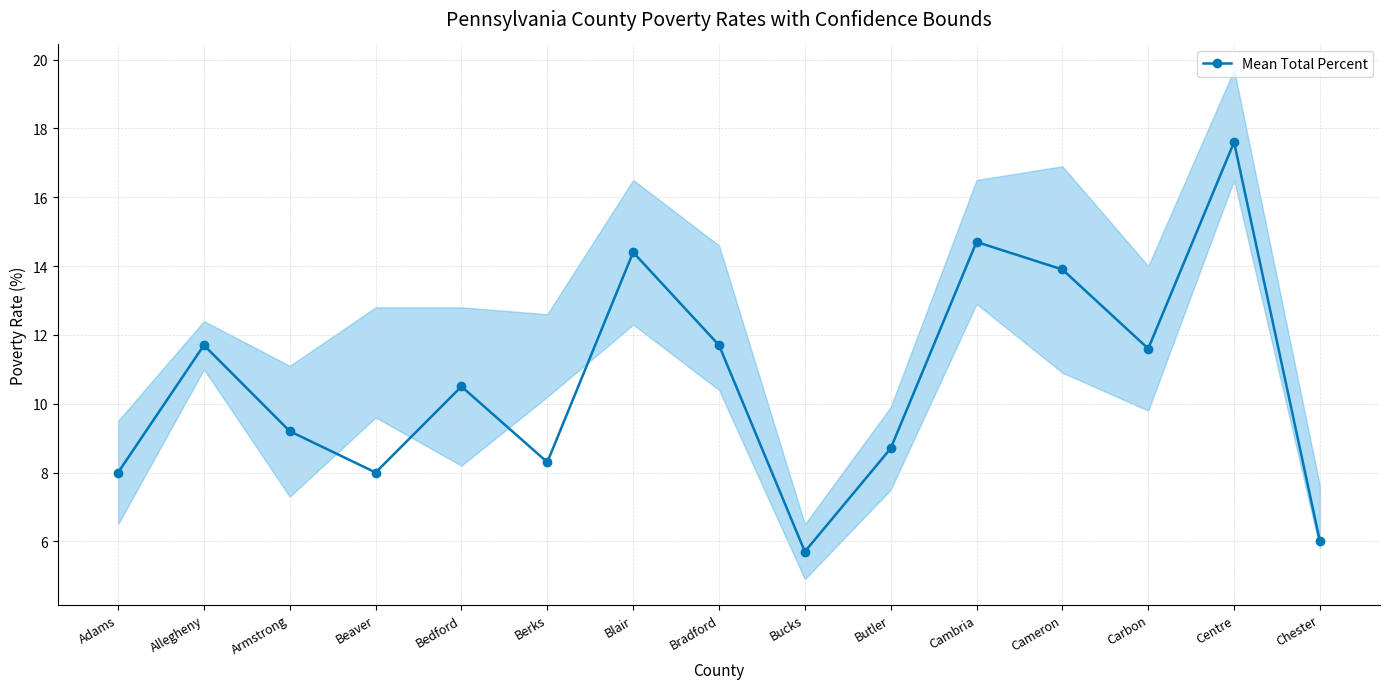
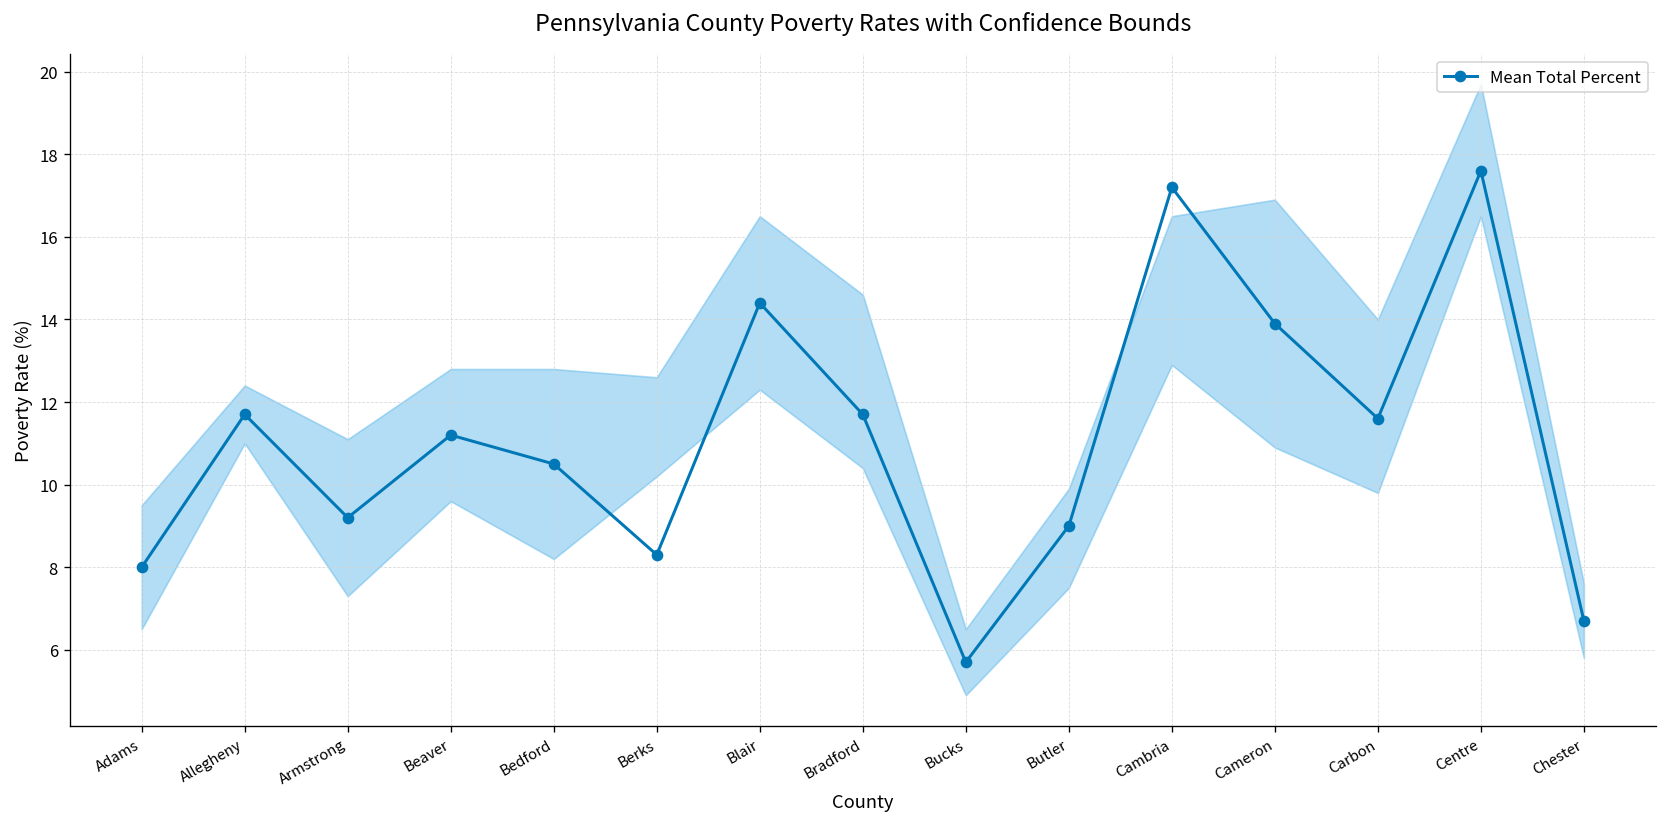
Mean Total Percent, Beaver: 8.0 -> 11.2
Mean Total Percent, Butler: 8.7 -> 9.0
Mean Total Percent, Cambria: 14.7 -> 17.2
Mean Total Percent, Chester: 6.0 -> 6.7
